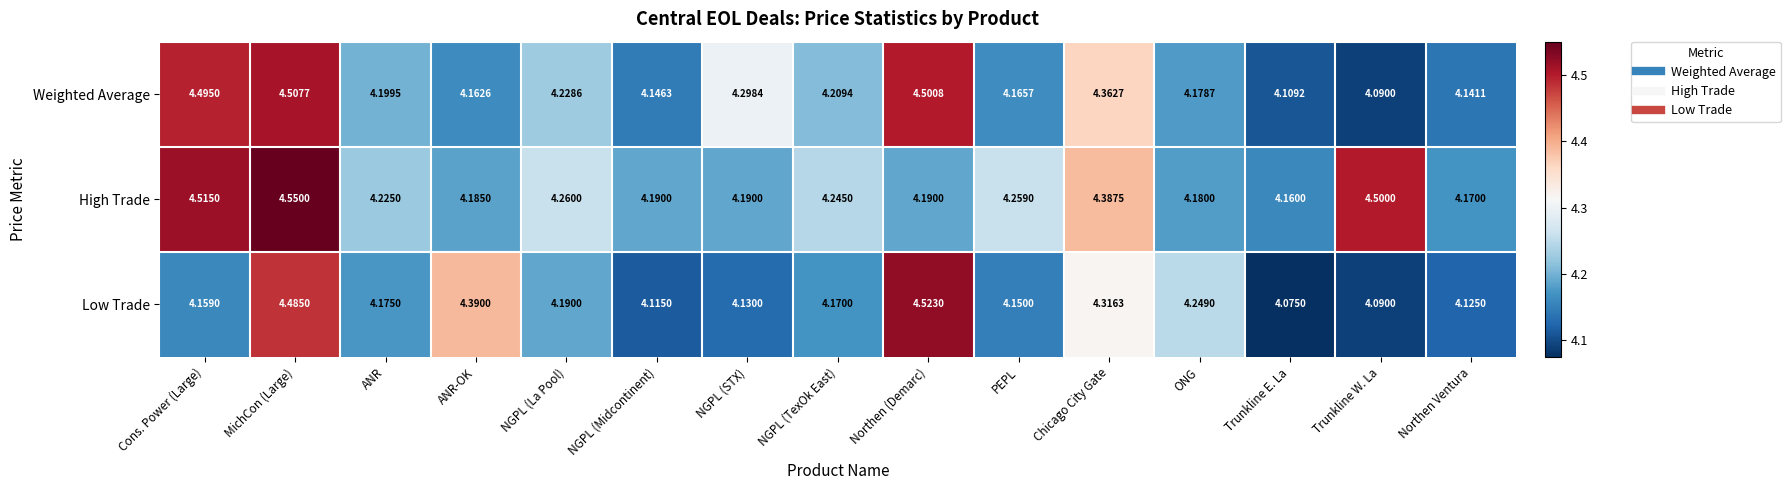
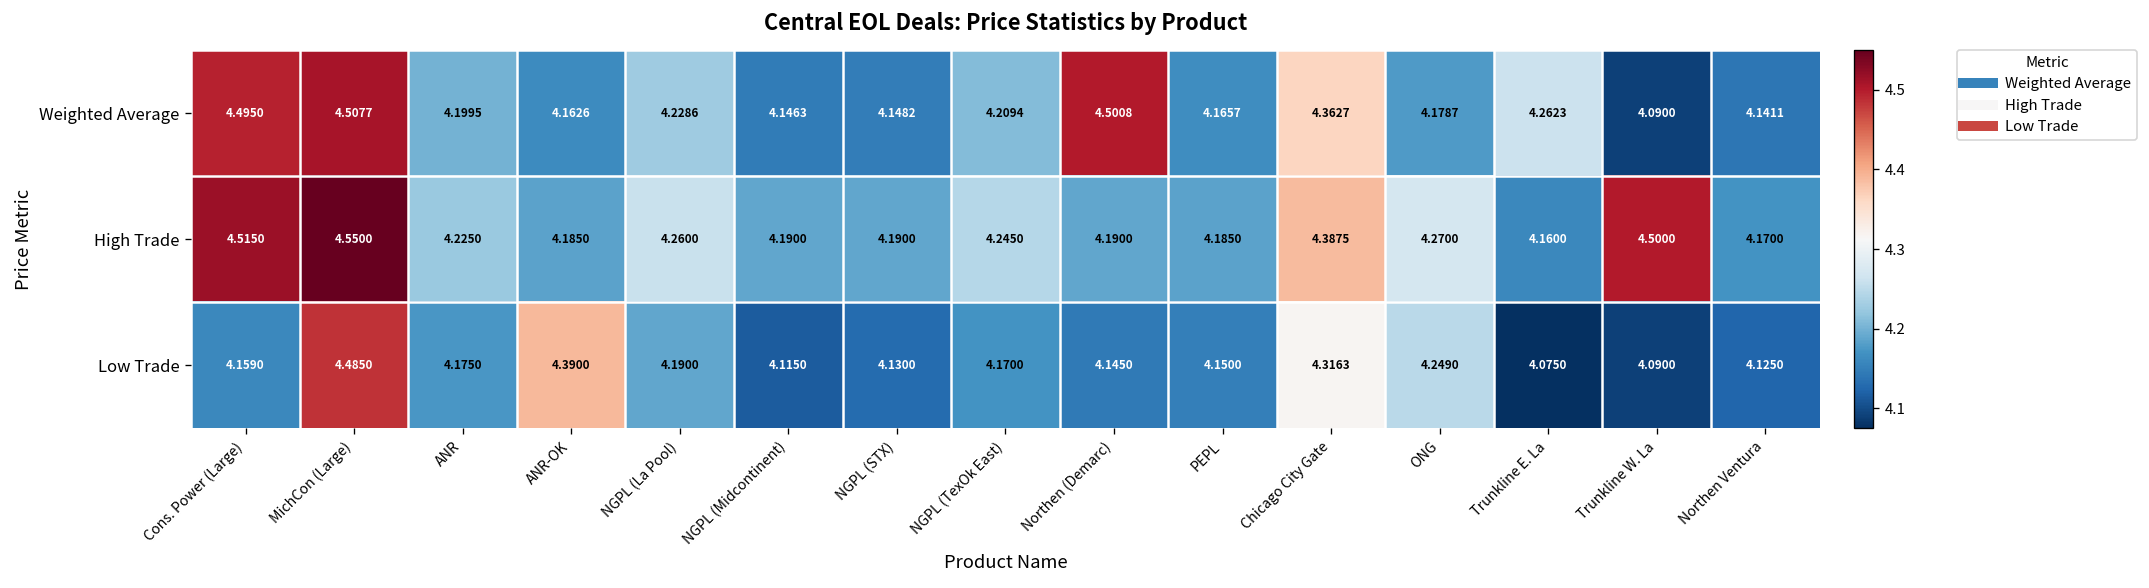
Weighted Average, NGPL (STX): 4.2984 -> 4.1482
Weighted Average, Trunkline E. La: 4.1092 -> 4.2623
High Trade, PEPL: 4.2590 -> 4.1850
High Trade, ONG: 4.1800 -> 4.2700
Low Trade, Northen (Demarc): 4.5230 -> 4.1450
